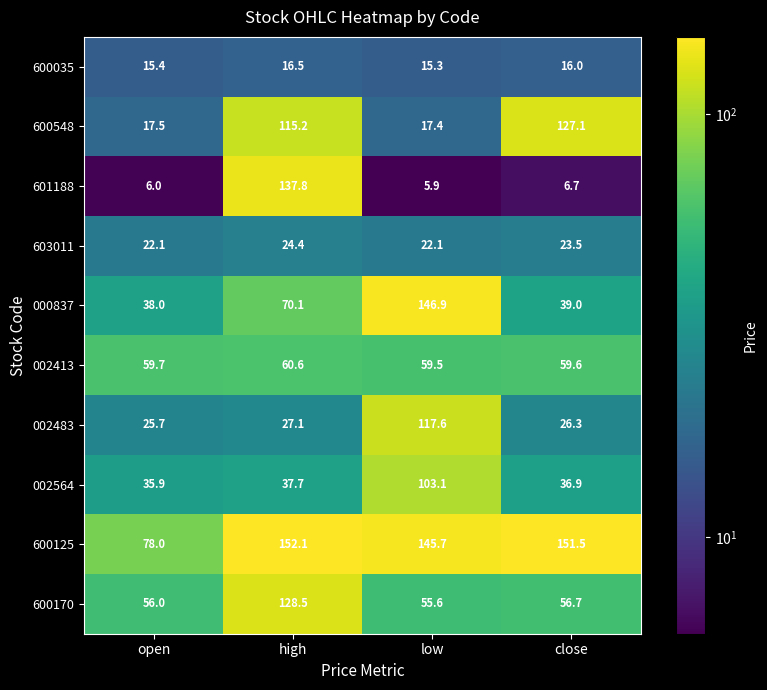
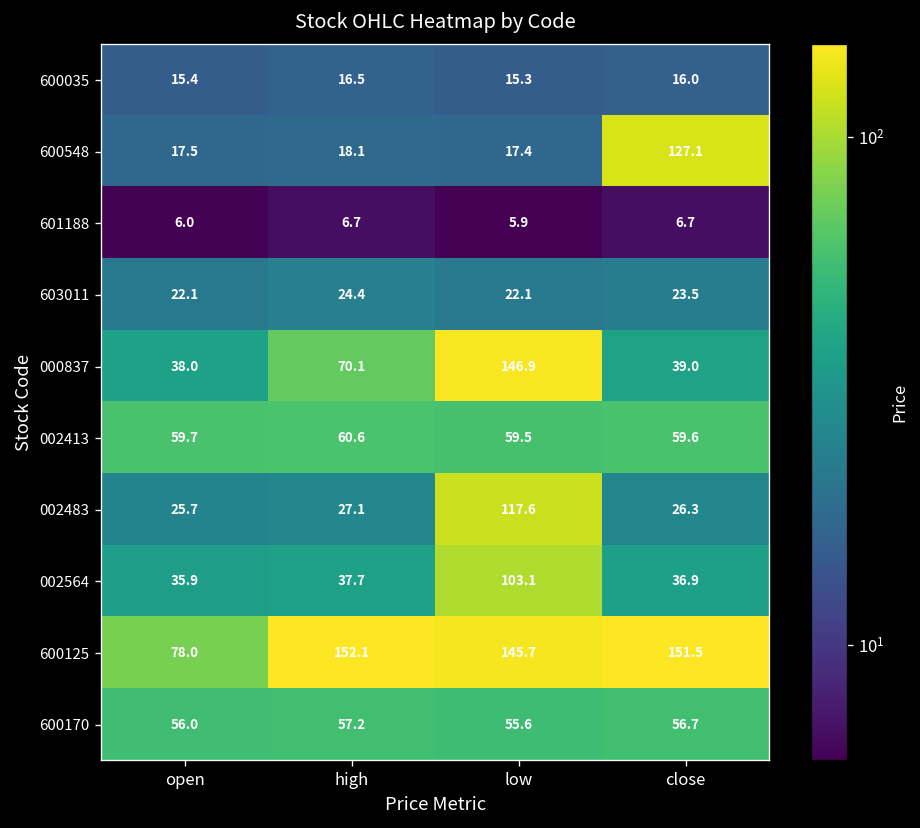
600548, high: 115.2 -> 18.1
601188, high: 137.8 -> 6.7
600170, high: 128.5 -> 57.2
